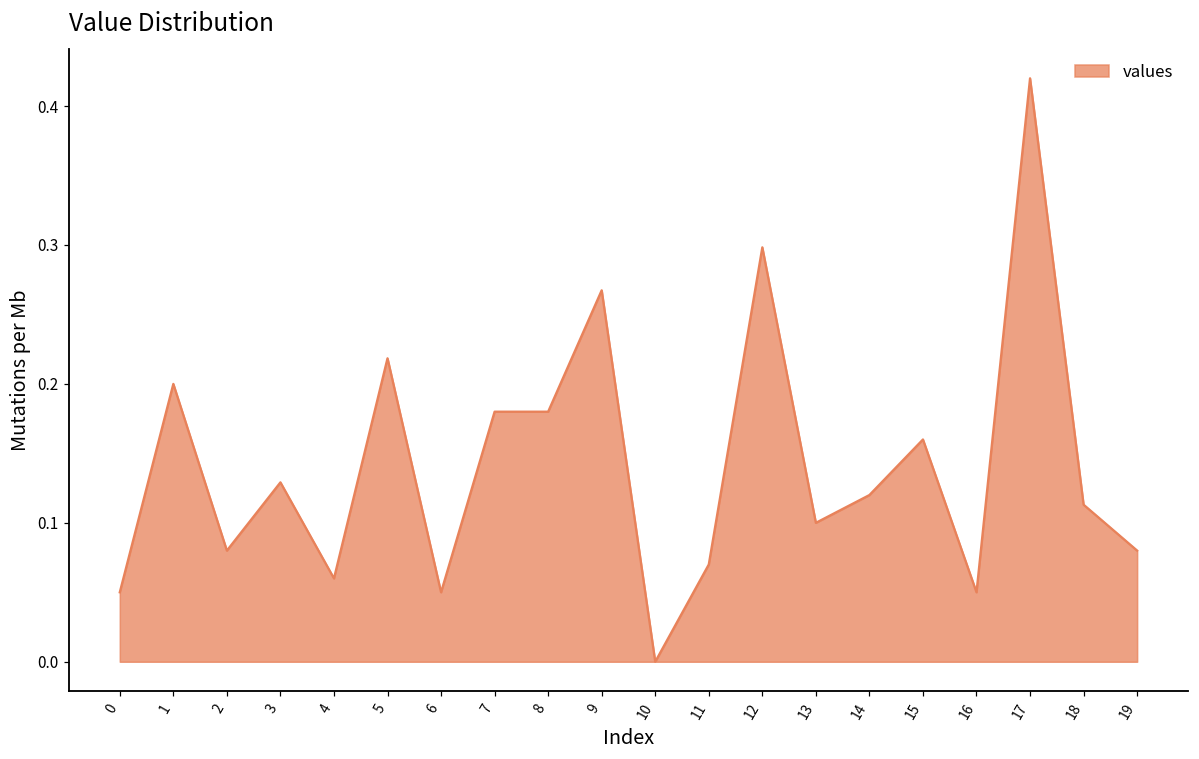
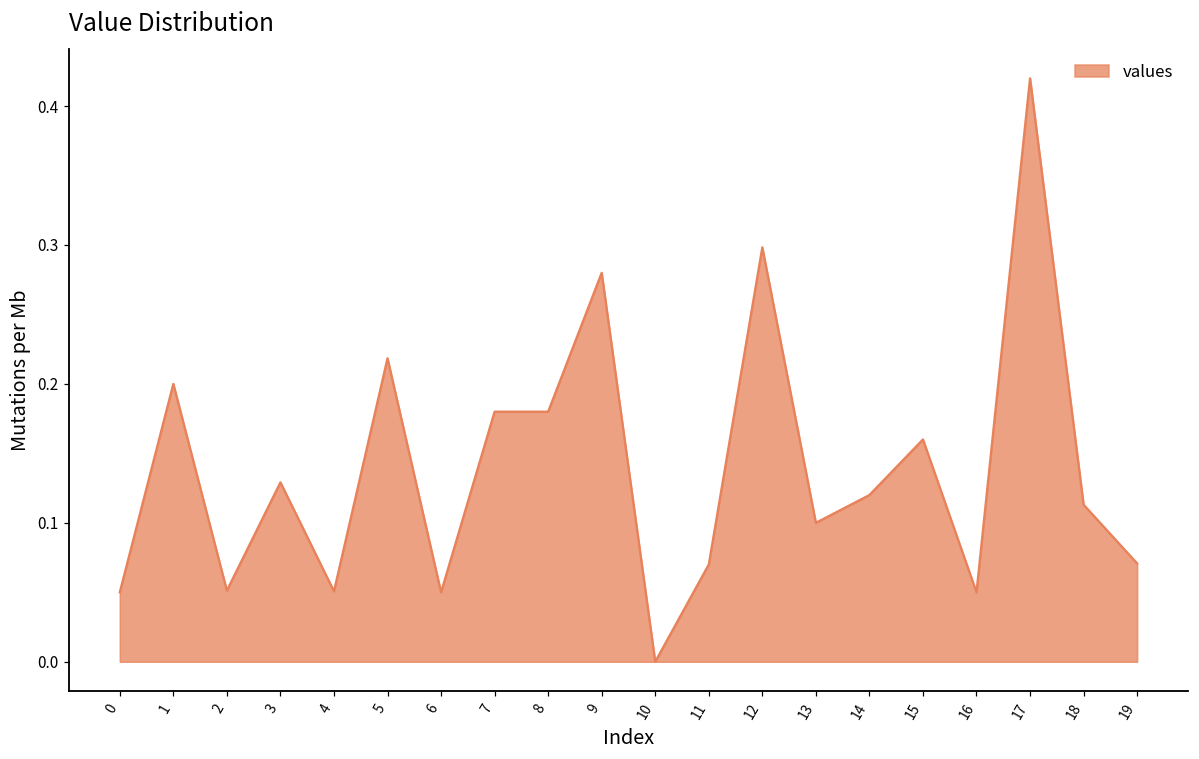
2: 0.080 -> 0.051
4: 0.060 -> 0.051
9: 0.267 -> 0.280
19: 0.080 -> 0.071
